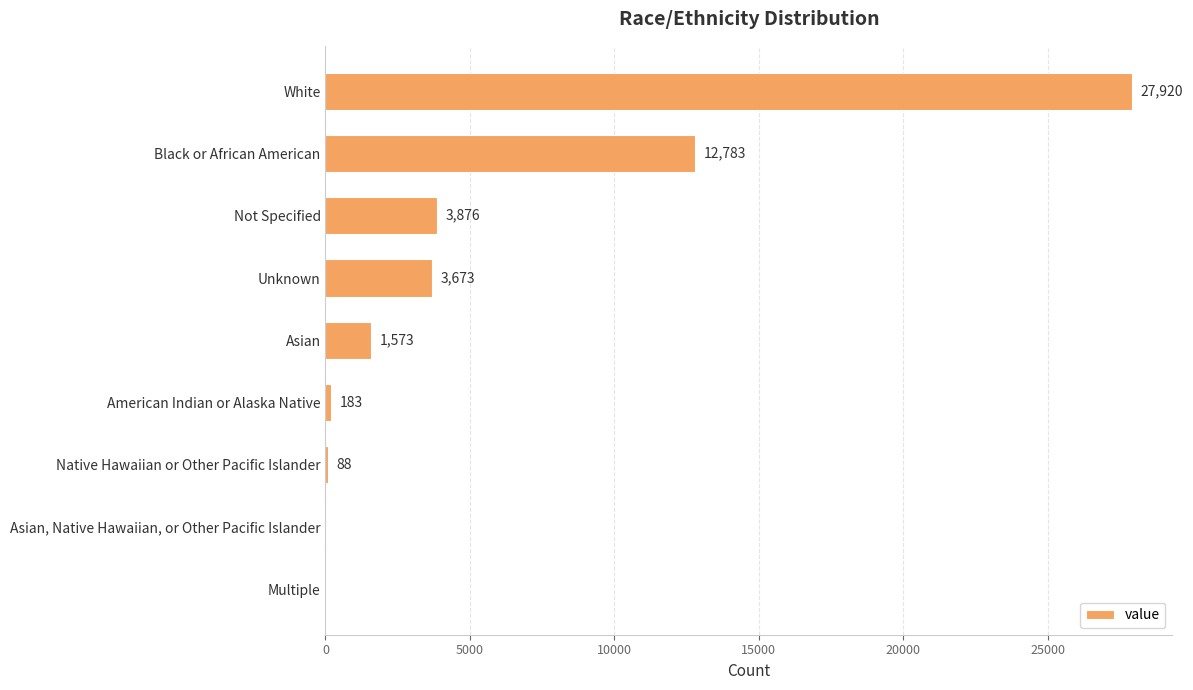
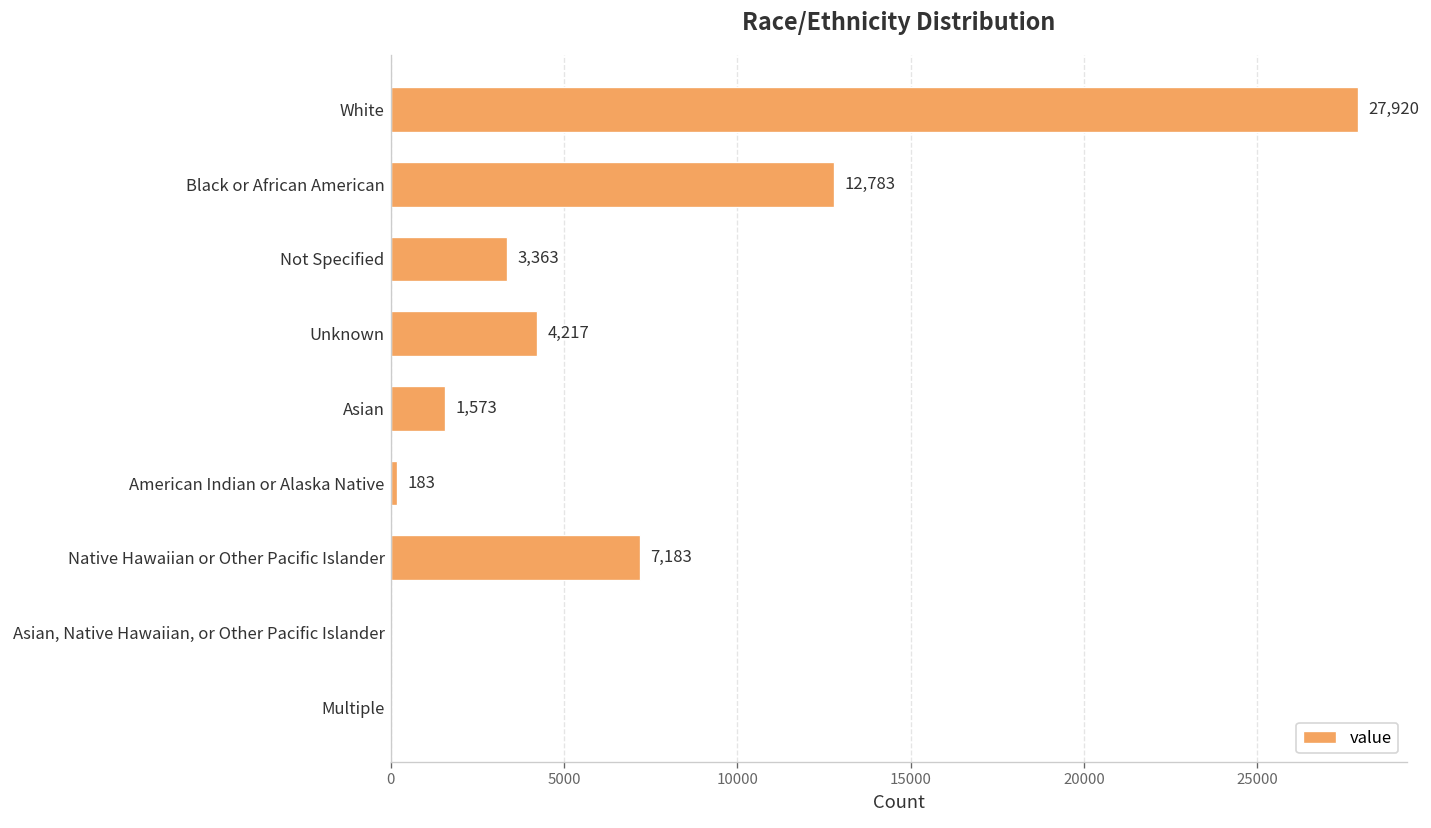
Not Specified: 3,876 -> 3,363
Unknown: 3,673 -> 4,217
Native Hawaiian or Other Pacific Islander: 88 -> 7,183
